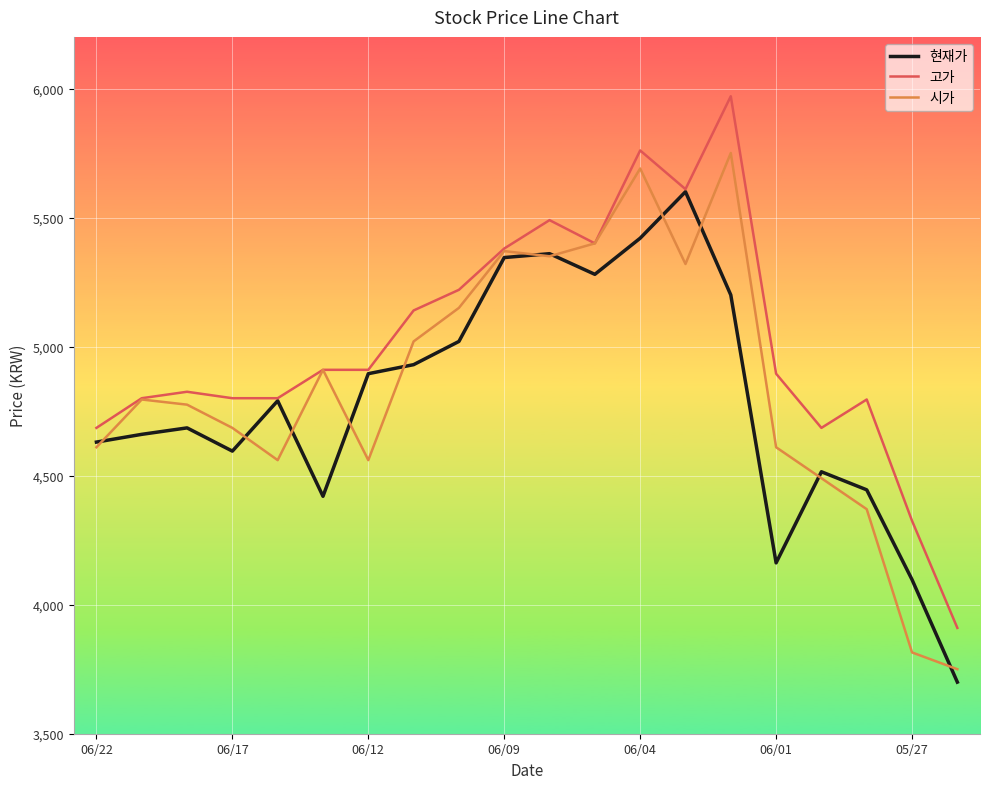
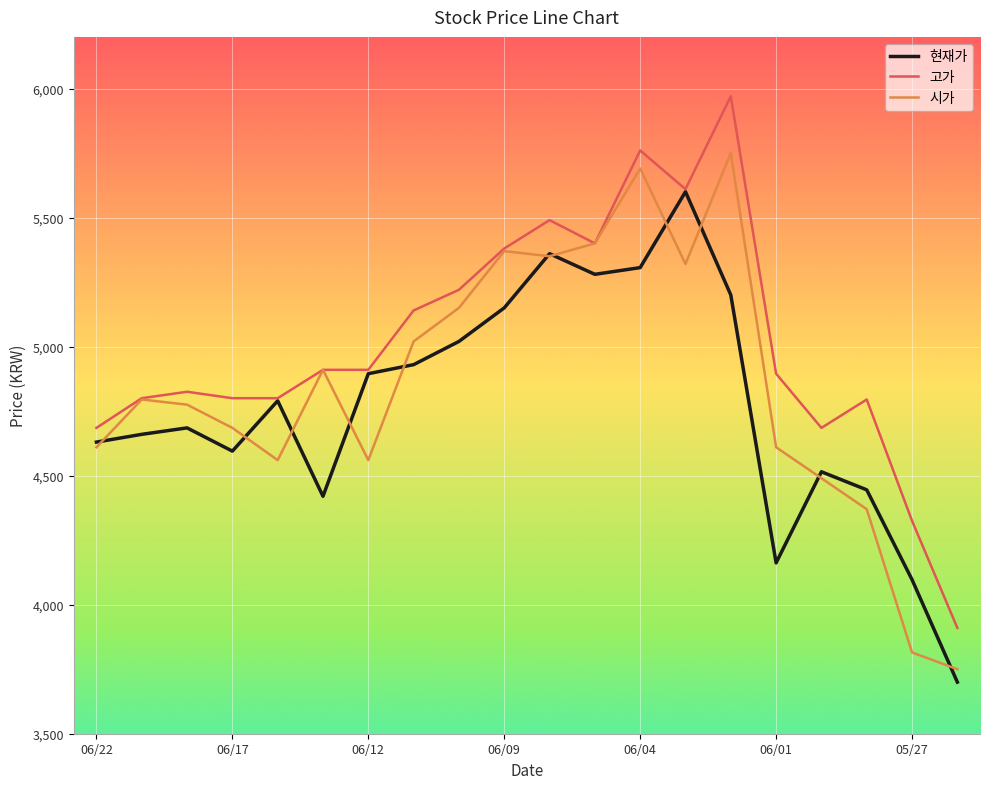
현재가, 06/09: 5,350 -> 5,150
현재가, 06/04: 5,420 -> 5,310
